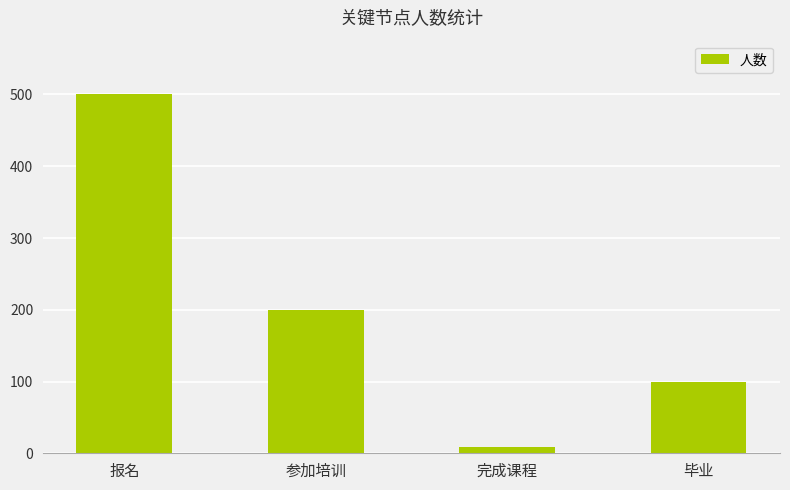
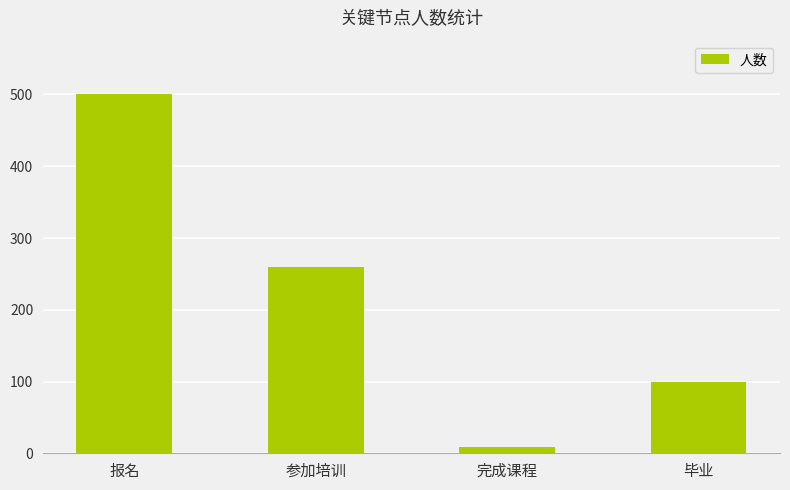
参加培训: 200 -> 260
